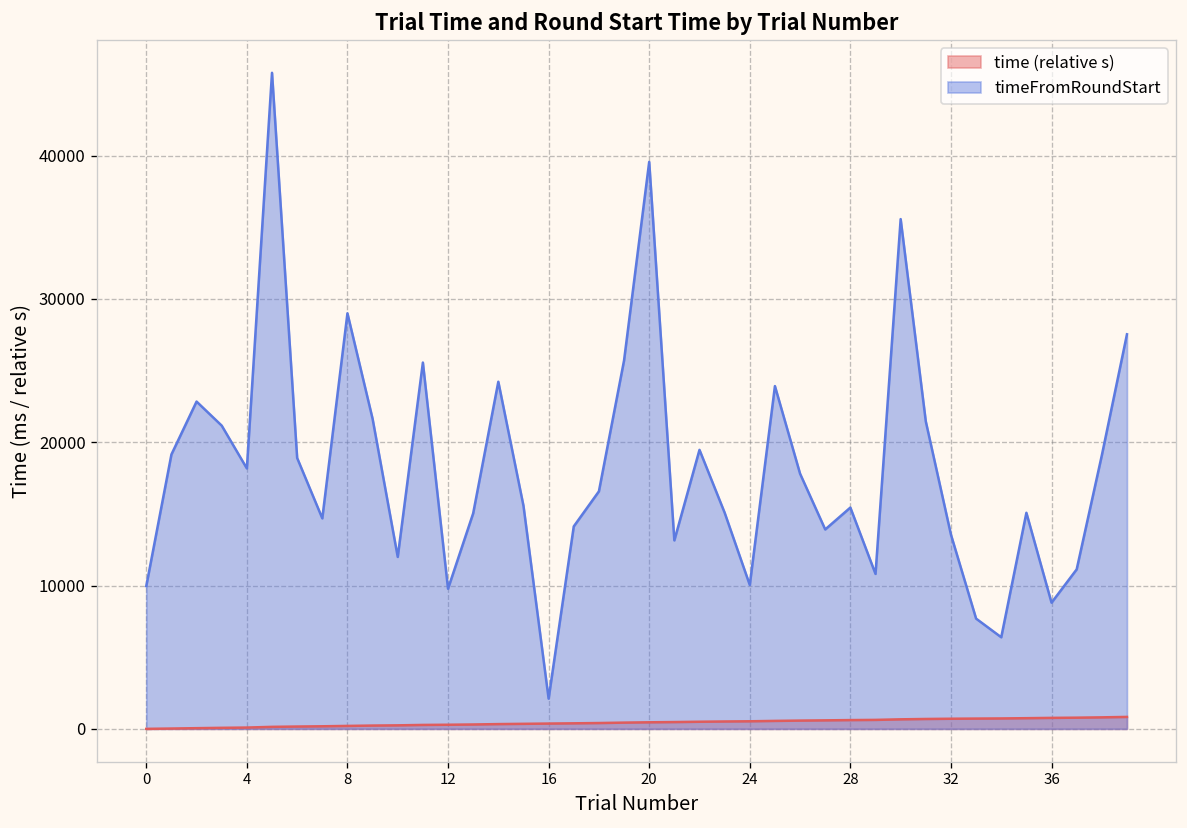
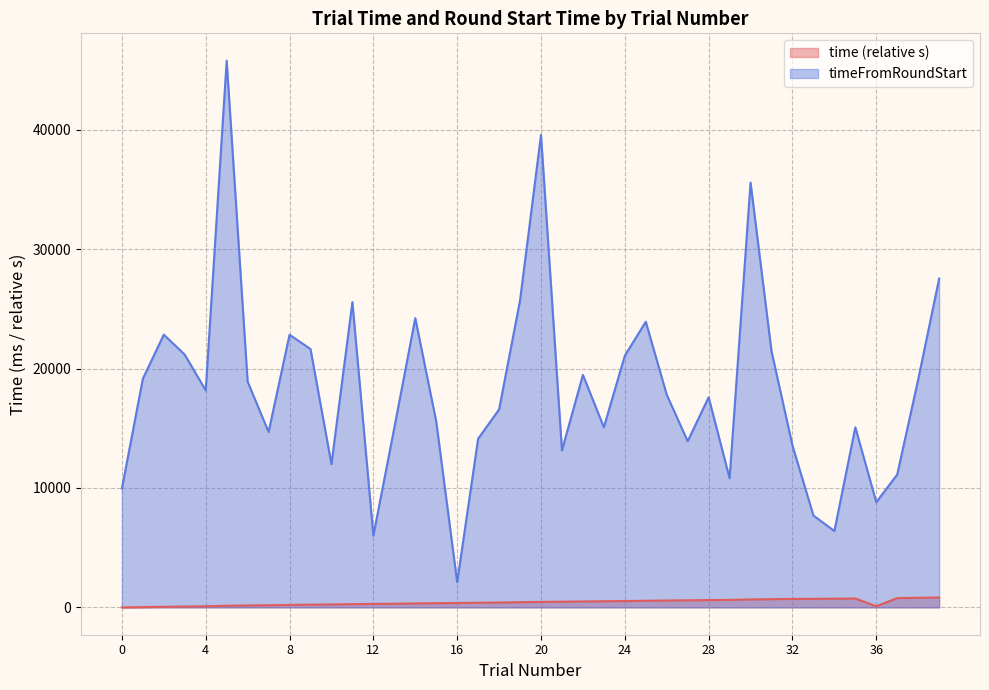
timeFromRoundStart, 8: 29000 -> 22800
timeFromRoundStart, 12: 9800 -> 6000
timeFromRoundStart, 24: 10000 -> 21100
timeFromRoundStart, 28: 15400 -> 17600
time (relative s), 36: 800 -> 100
